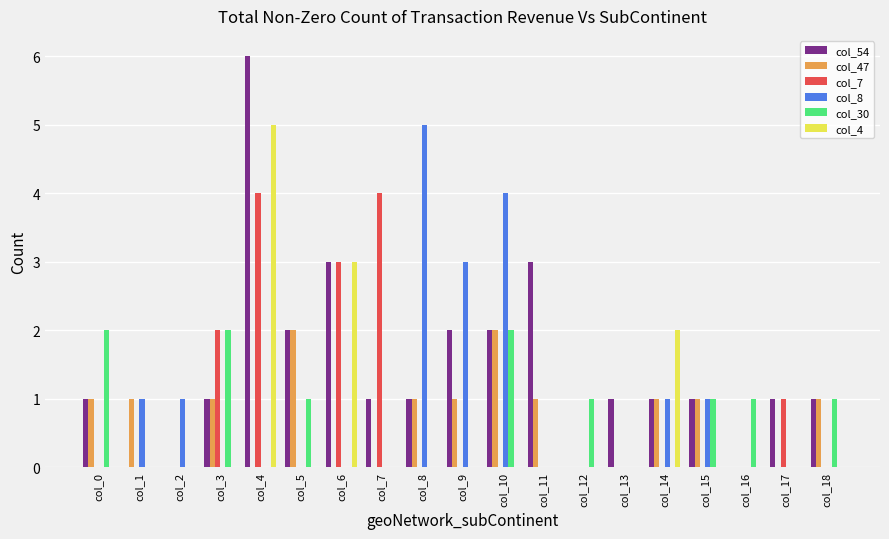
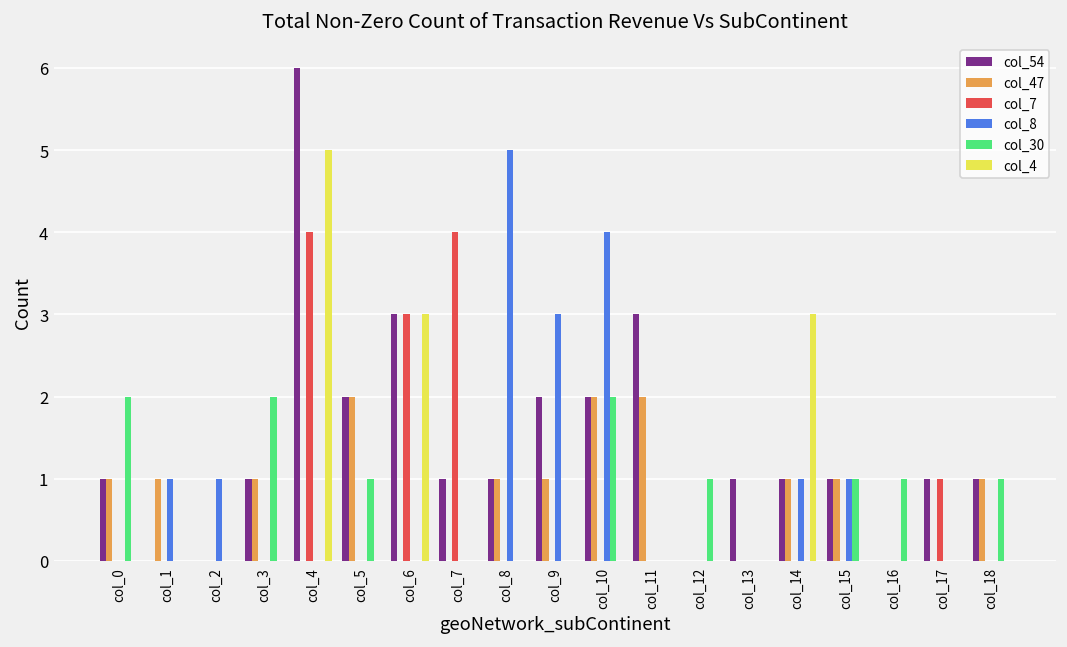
col_7, col_3: 2 -> 0
col_47, col_11: 1 -> 2
col_4, col_14: 2 -> 3
